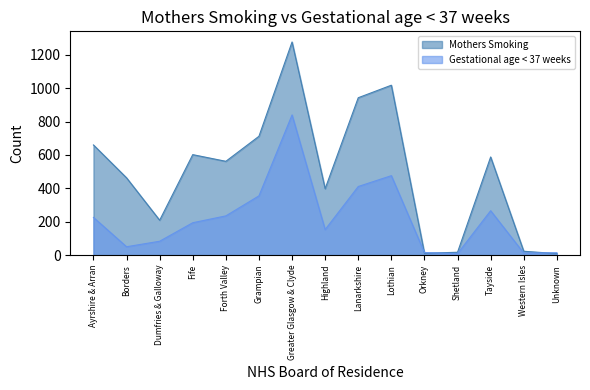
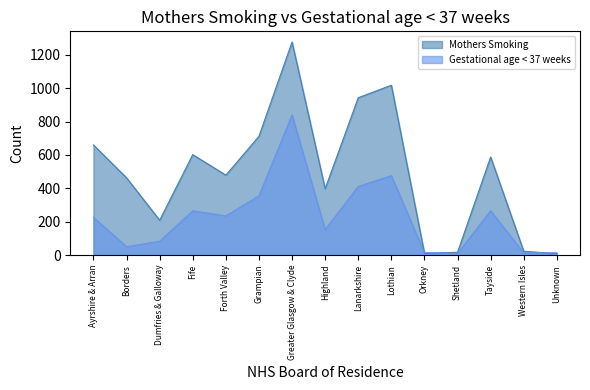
Gestational age < 37 weeks, Fife: 190 -> 270
Mothers Smoking, Forth Valley: 560 -> 480
